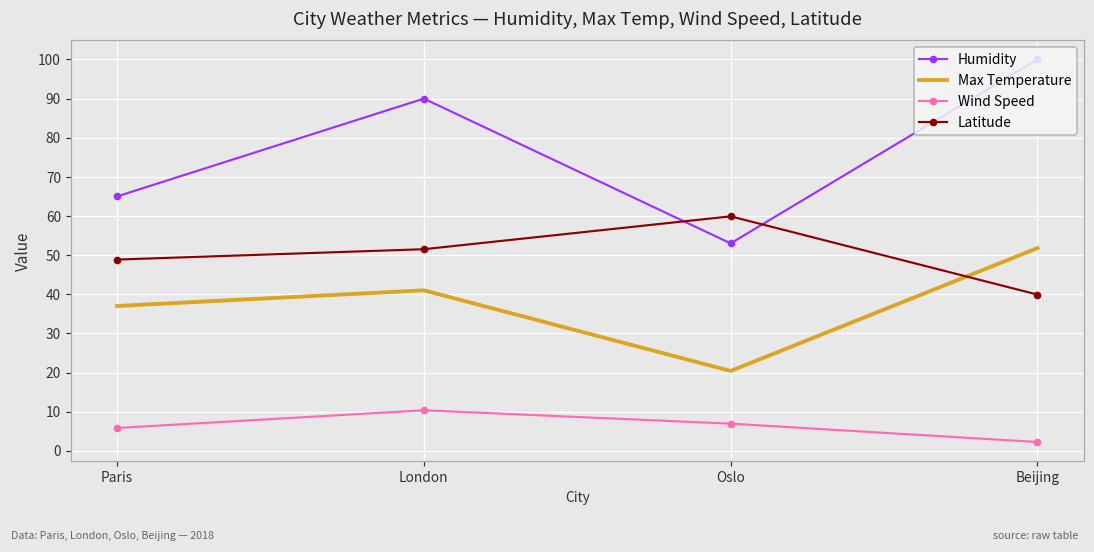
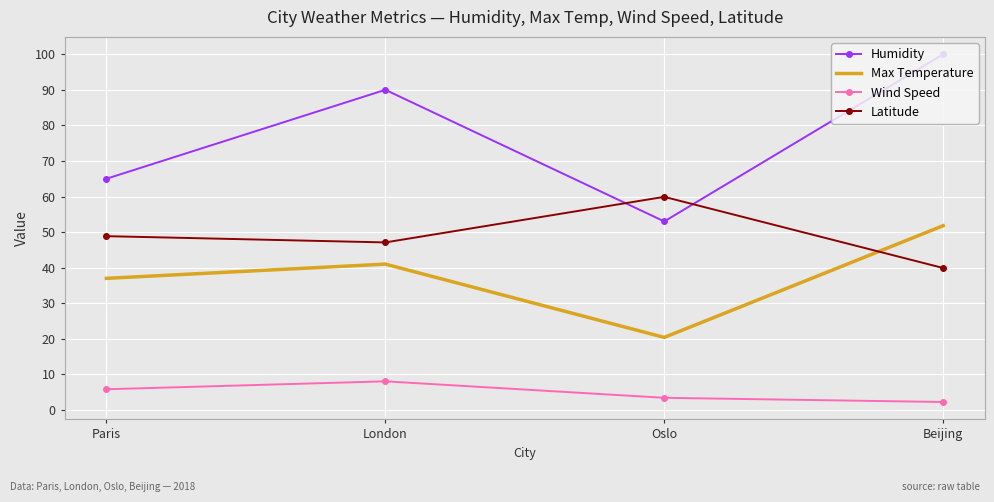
Wind Speed, London: 10 -> 8
Latitude, London: 52 -> 47
Wind Speed, Oslo: 7 -> 3
